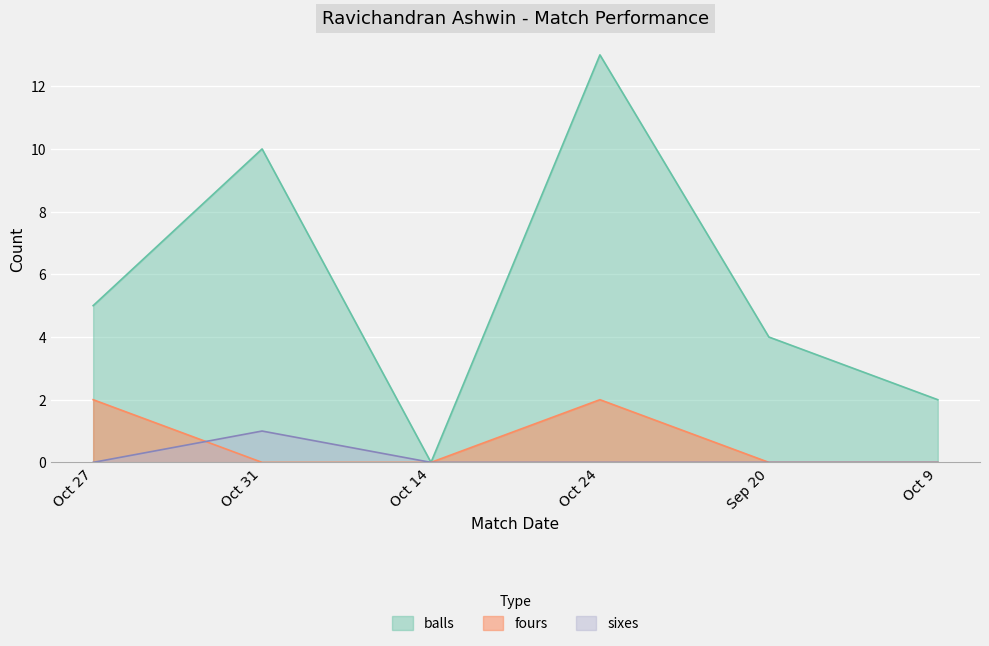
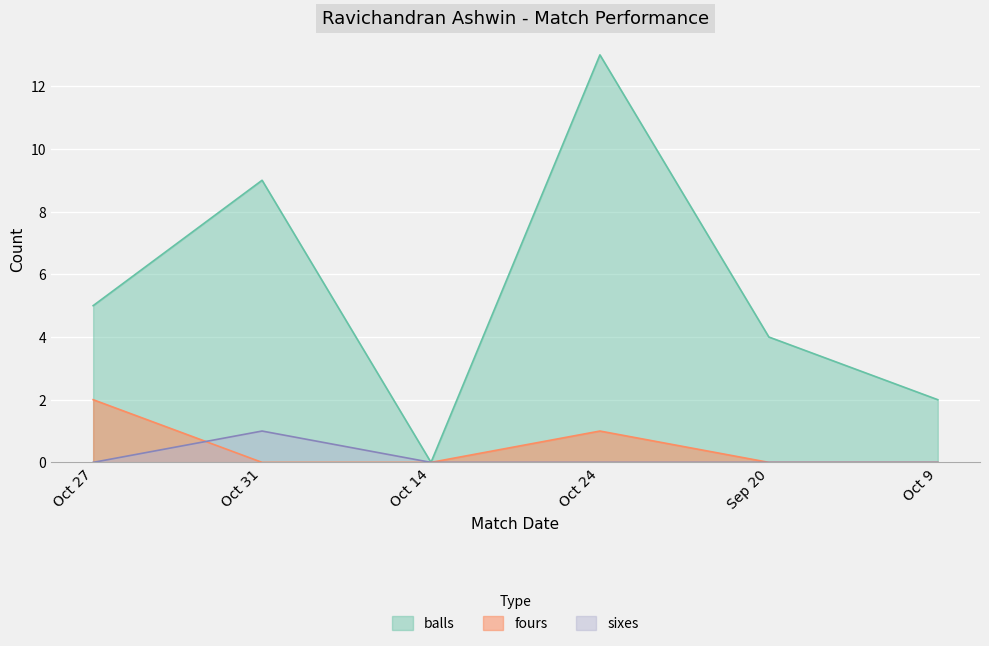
balls, Oct 31: 10 -> 9
fours, Oct 24: 2 -> 1
